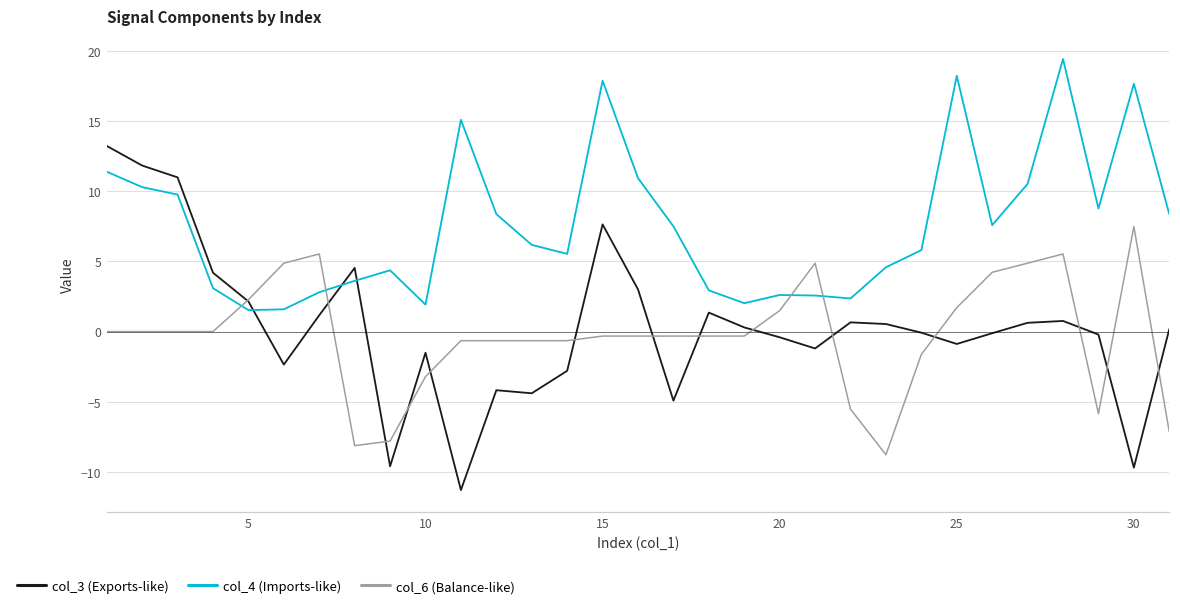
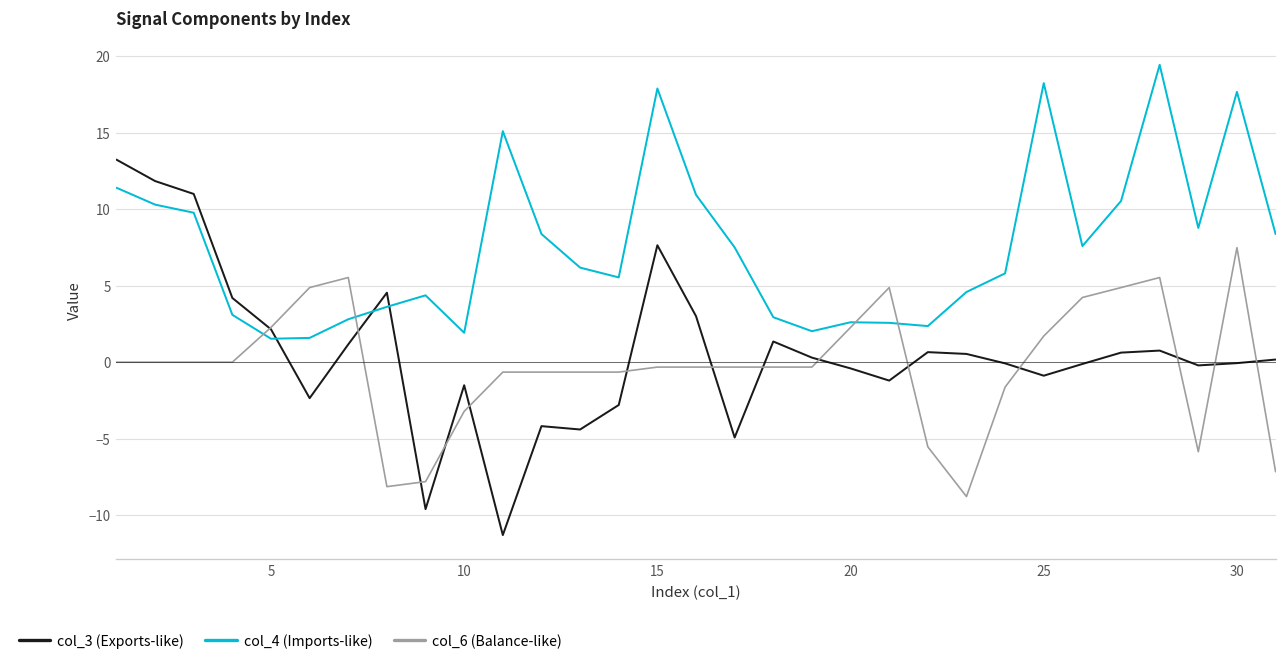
col_6 (Balance-like), 20: 1.5 -> 2.3
col_3 (Exports-like), 30: -9.7 -> -0.1
